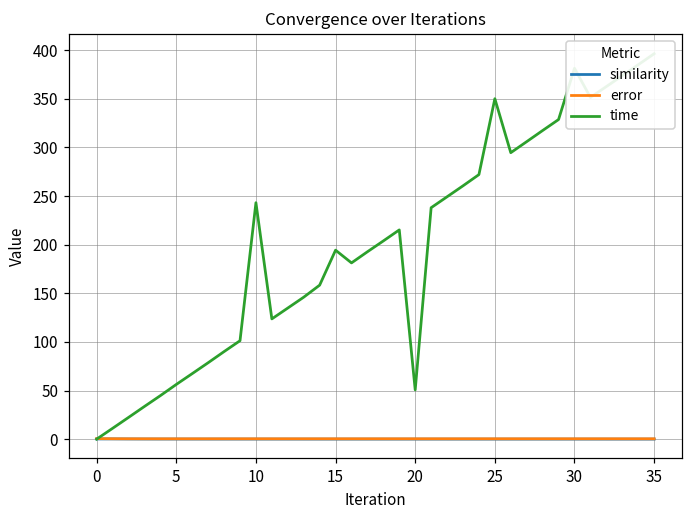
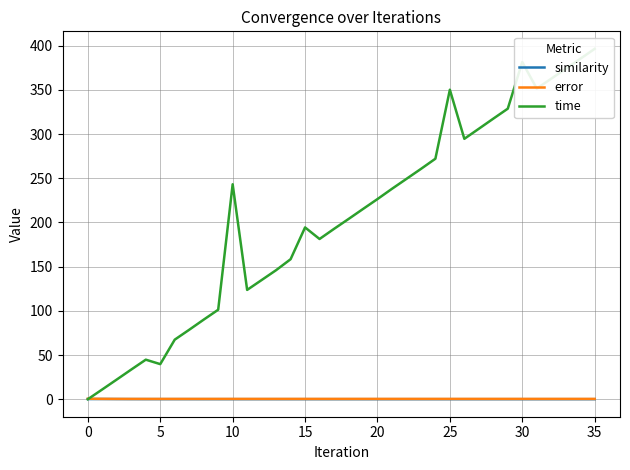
time, 5: 60 -> 40
time, 20: 50 -> 230
